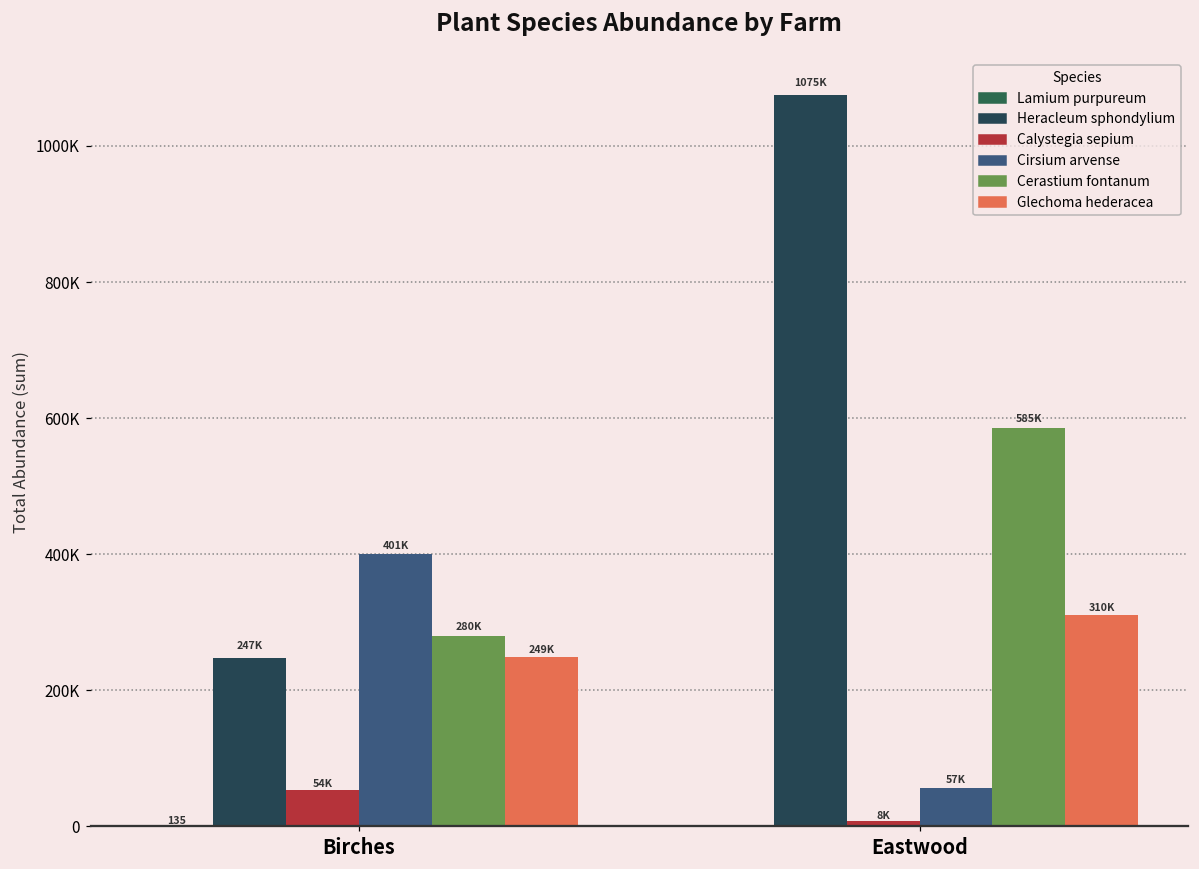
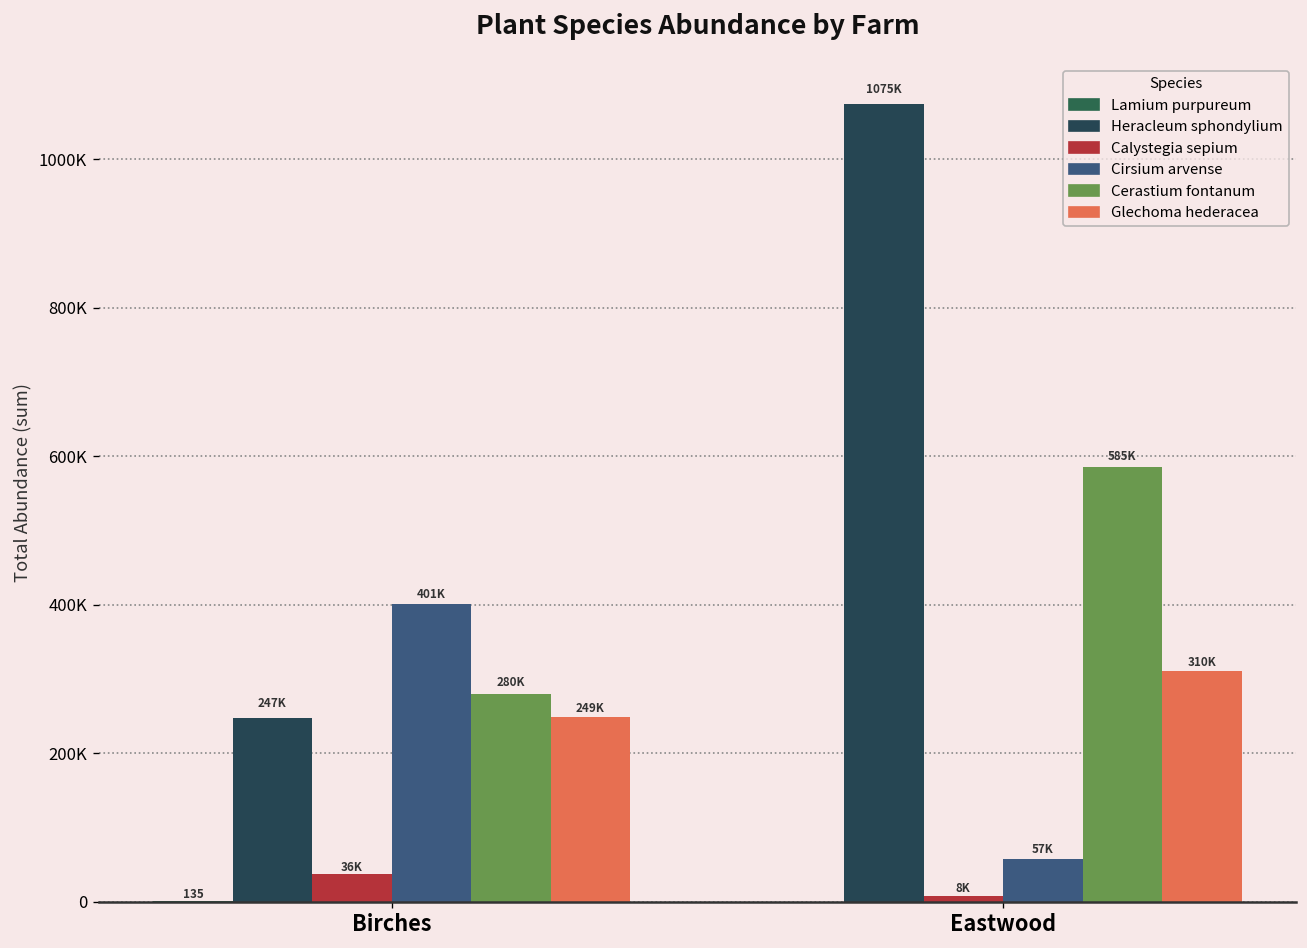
Calystegia sepium, Birches: 54K -> 36K
